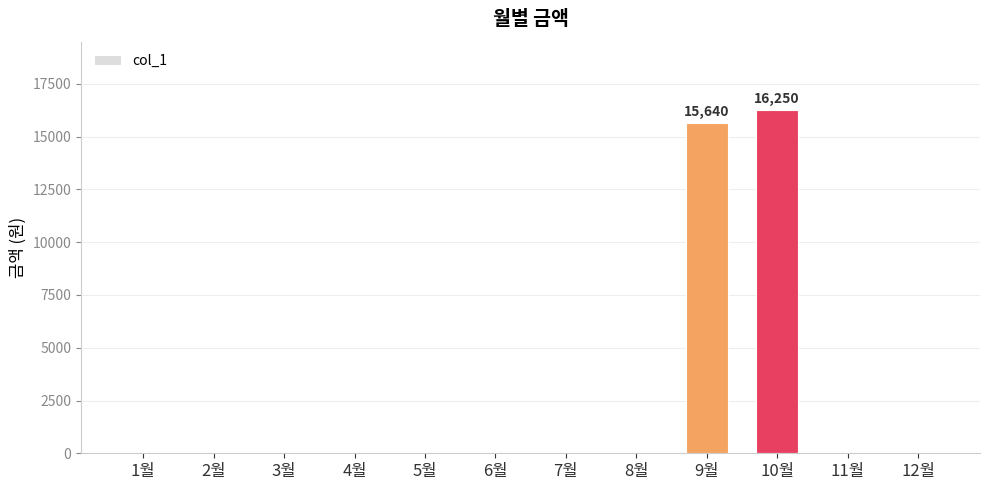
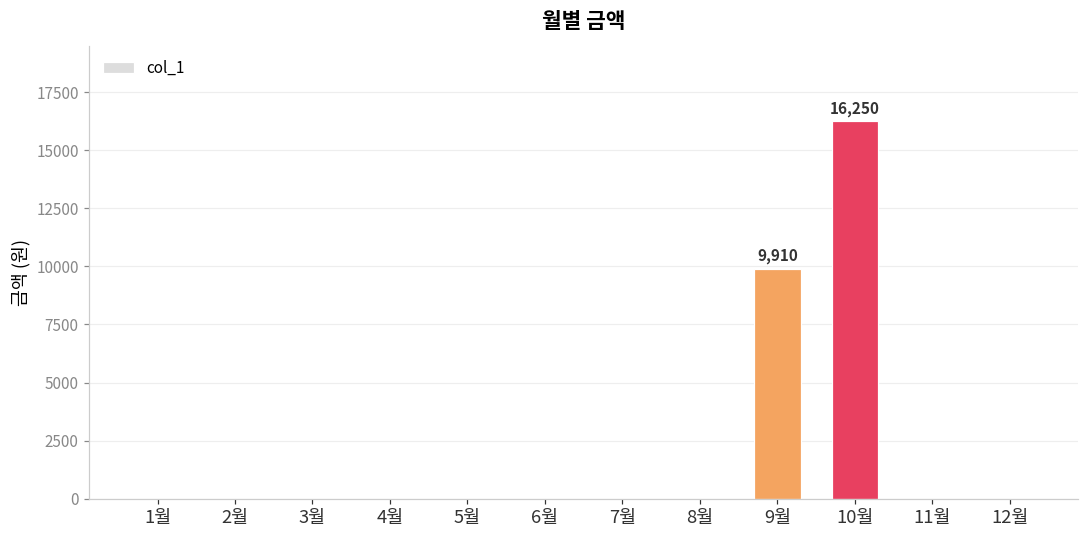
9월: 15,640 -> 9,910
